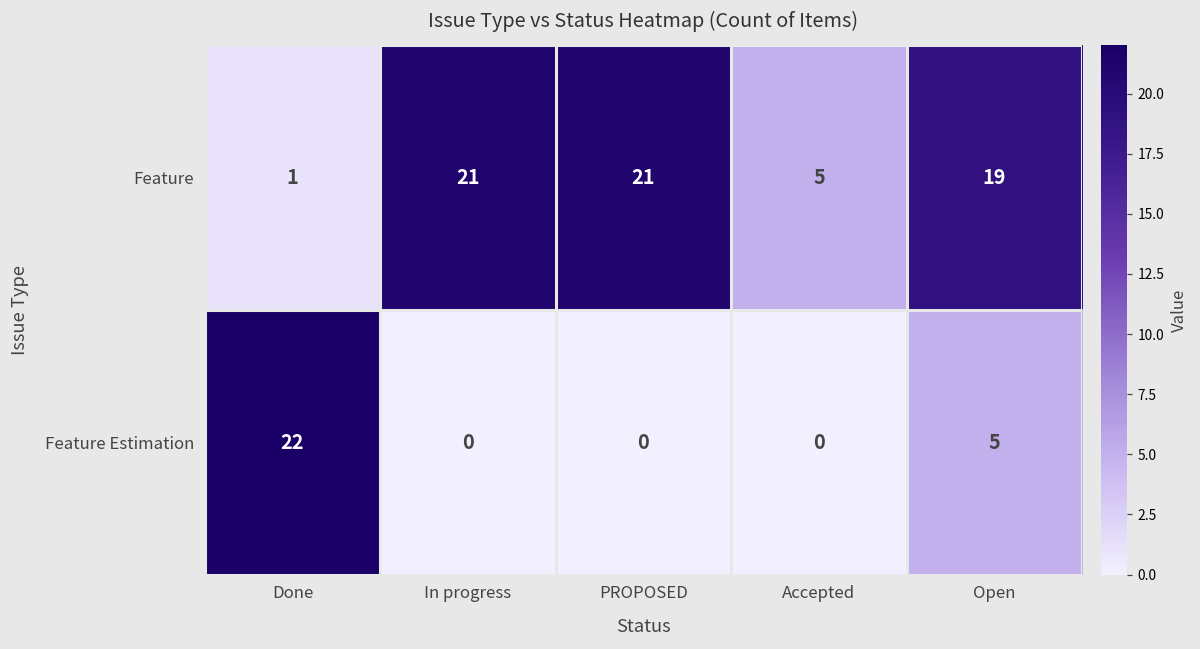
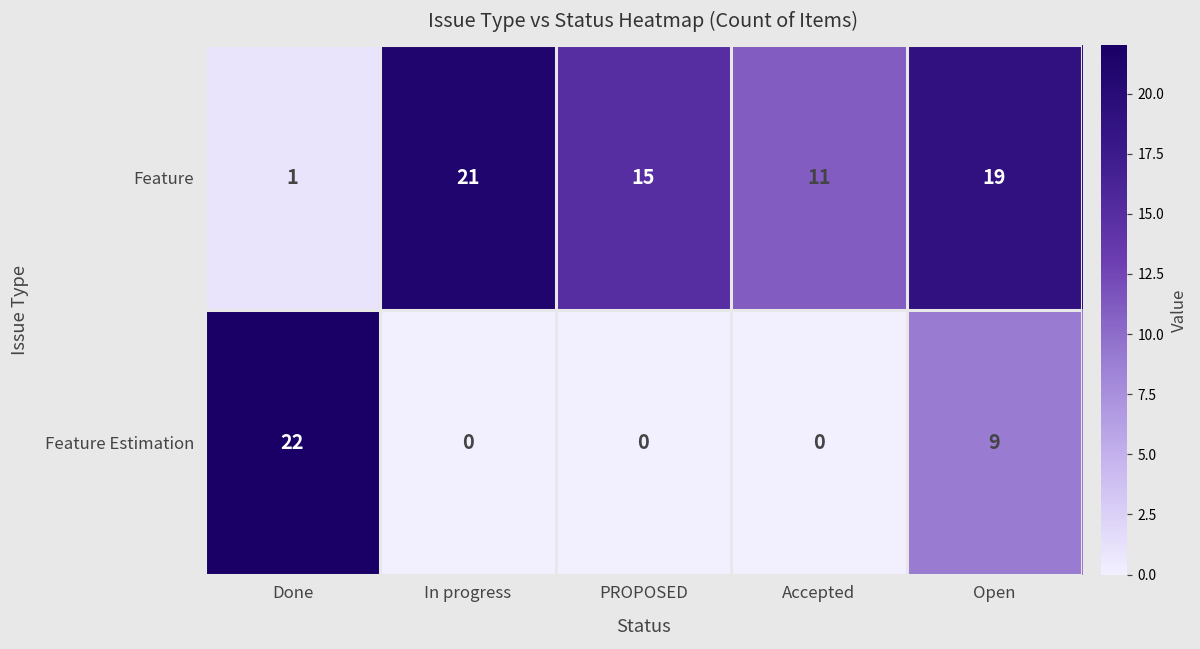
Feature, PROPOSED: 21 -> 15
Feature, Accepted: 5 -> 11
Feature Estimation, Open: 5 -> 9
